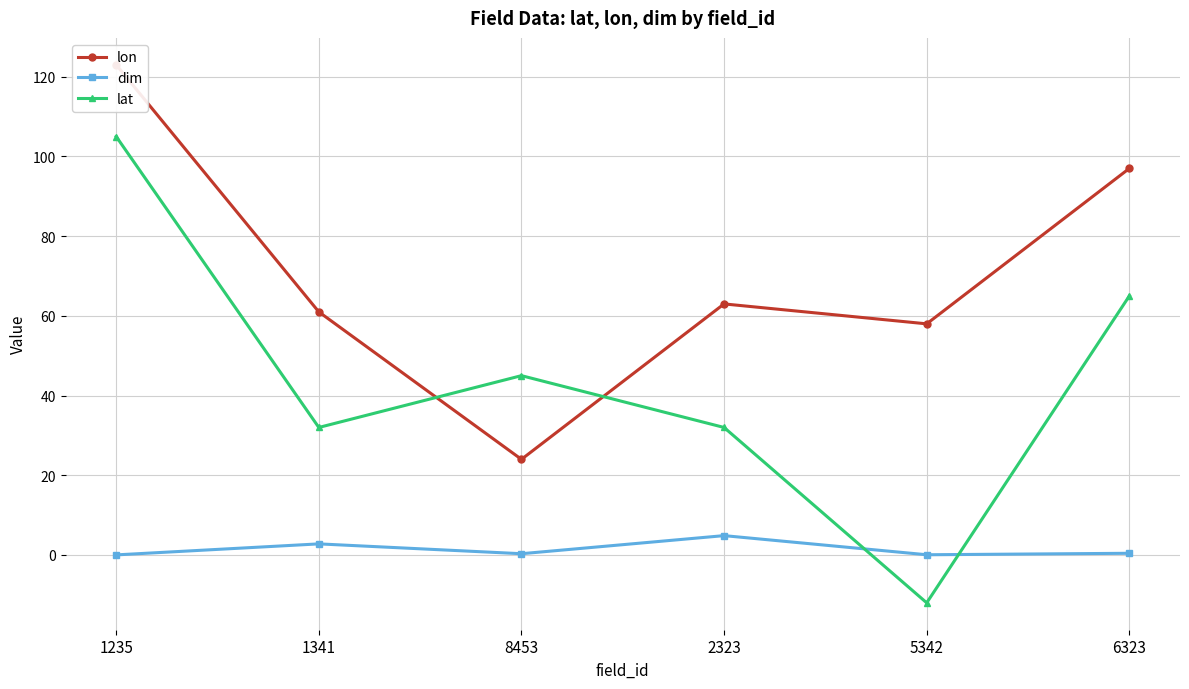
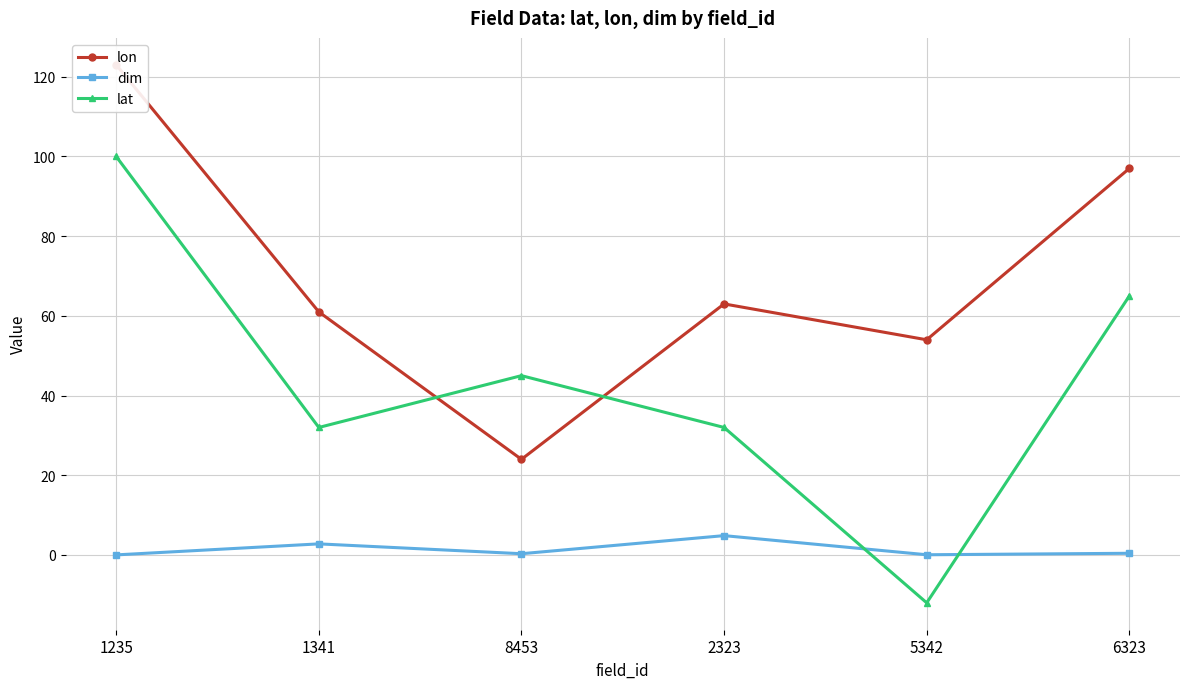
lat, 1235: 105 -> 100
lon, 5342: 58 -> 54
